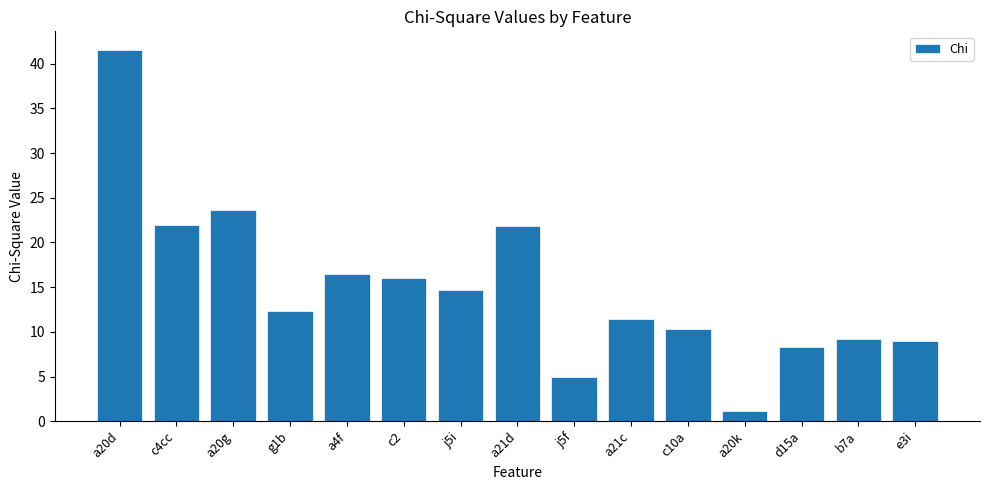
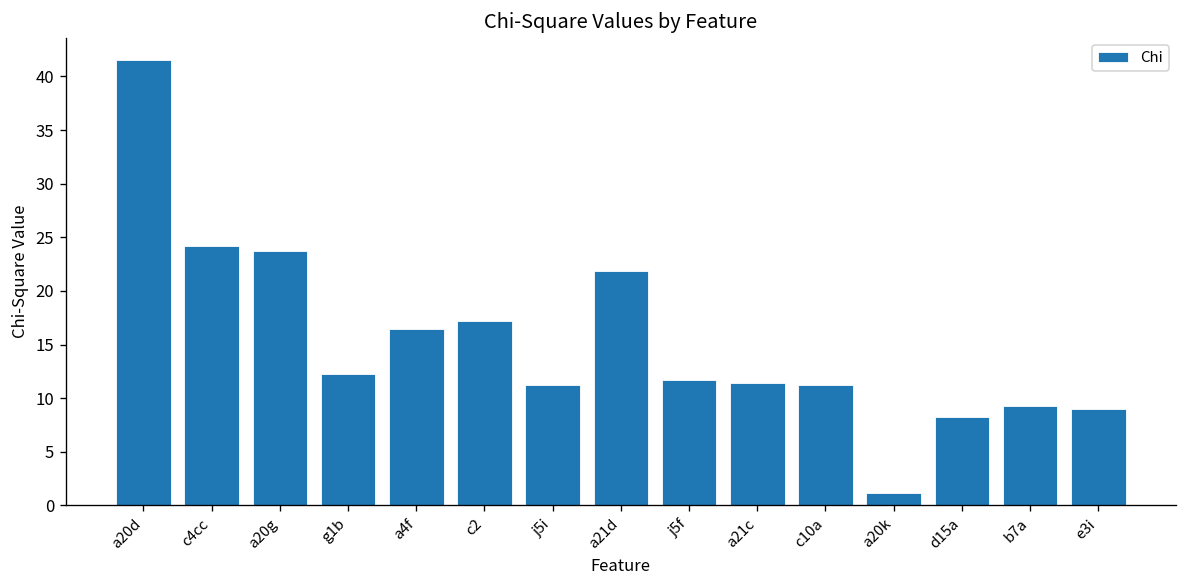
c4cc: 22 -> 24
c2: 16 -> 17
j5i: 15 -> 11
j5f: 5 -> 12
c10a: 10 -> 11
